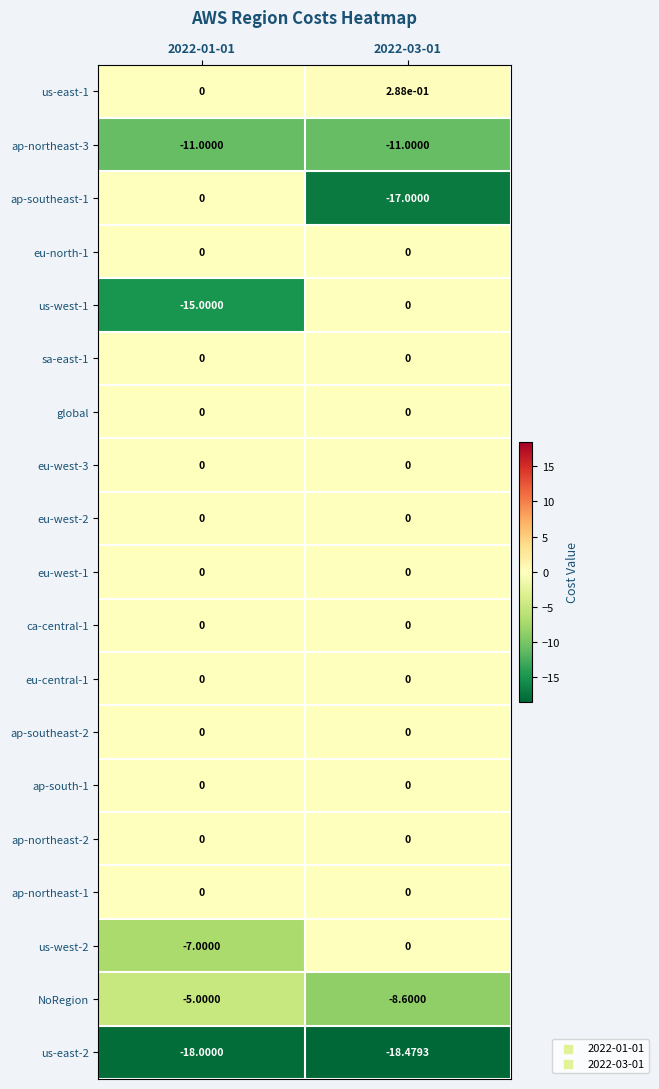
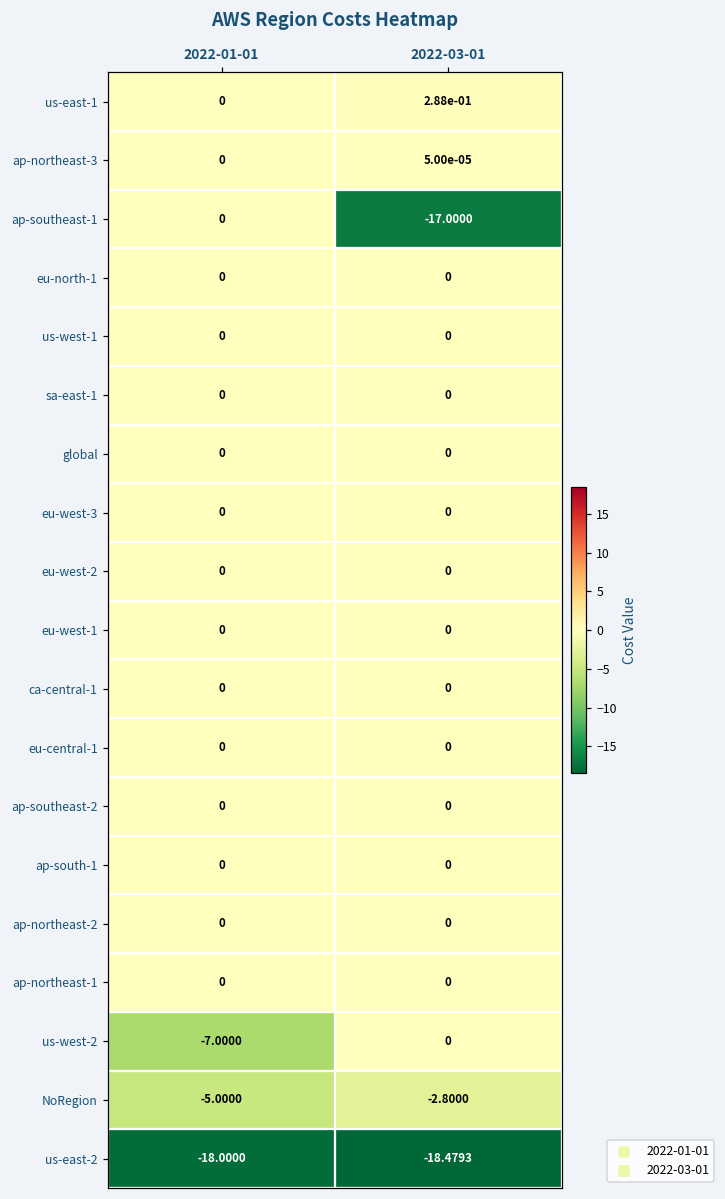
ap-northeast-3, 2022-01-01: -11.0000 -> 0
ap-northeast-3, 2022-03-01: -11.0000 -> 5.00e-05
us-west-1, 2022-01-01: -15.0000 -> 0
NoRegion, 2022-03-01: -8.6000 -> -2.8000
